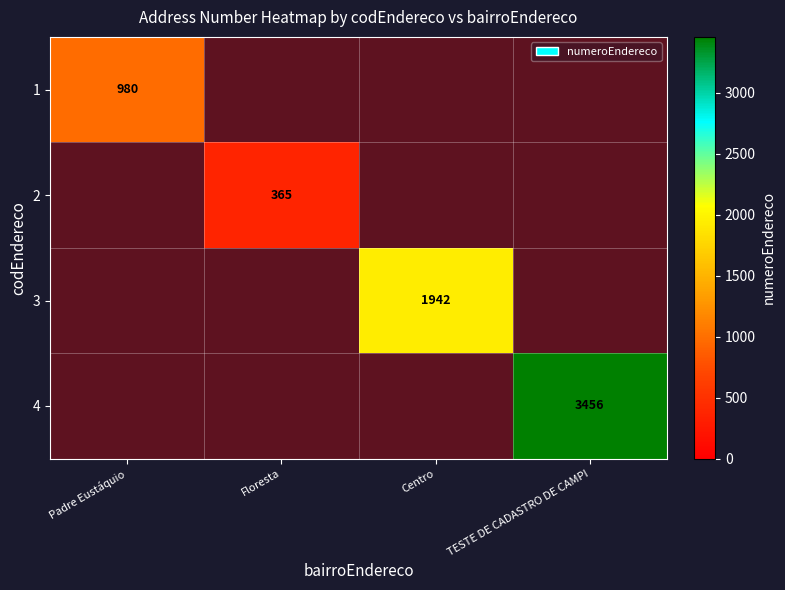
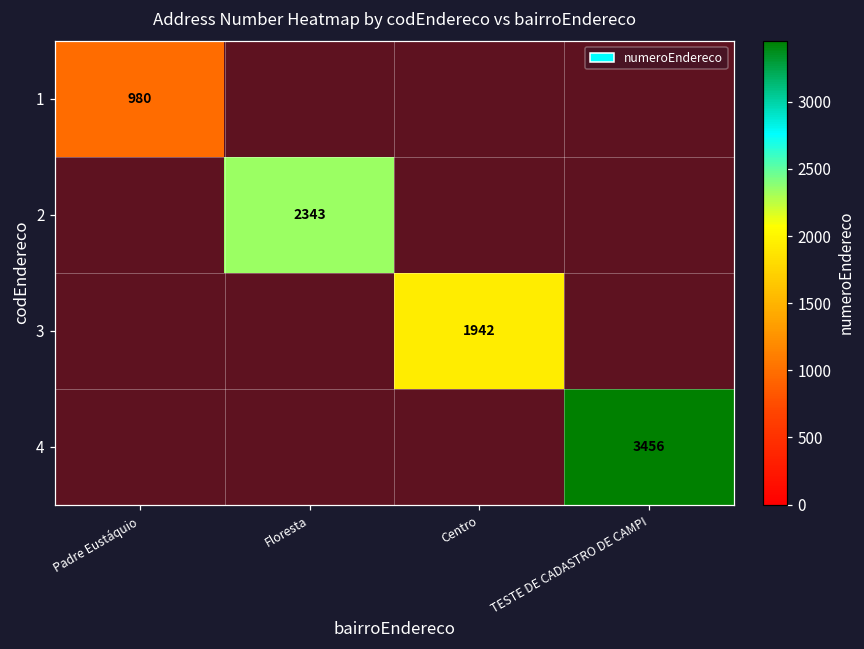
2, Floresta: 365 -> 2343
